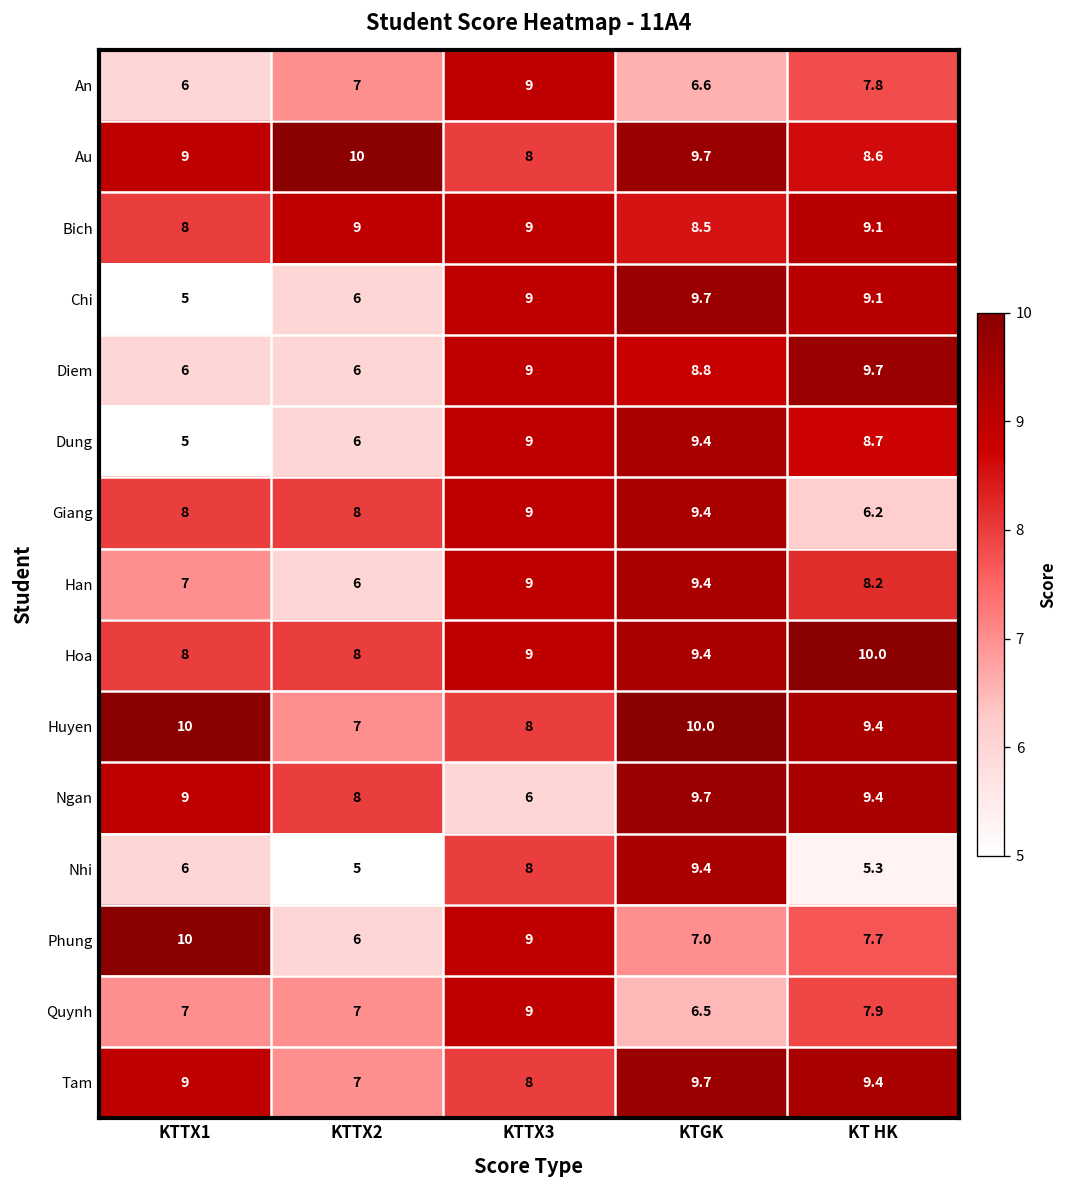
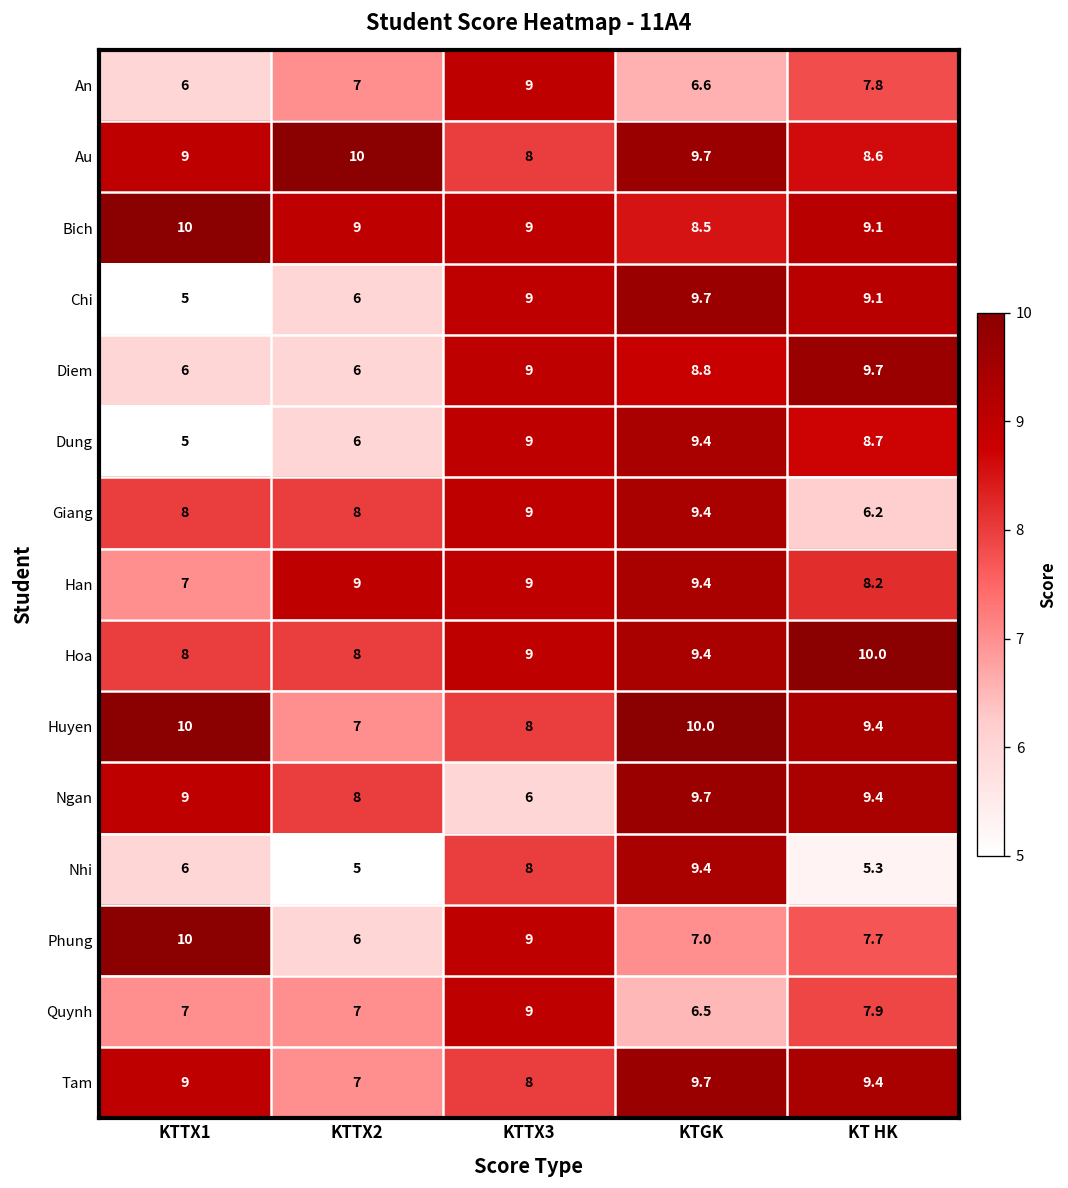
Bich, KTTX1: 8 -> 10
Han, KTTX2: 6 -> 9
